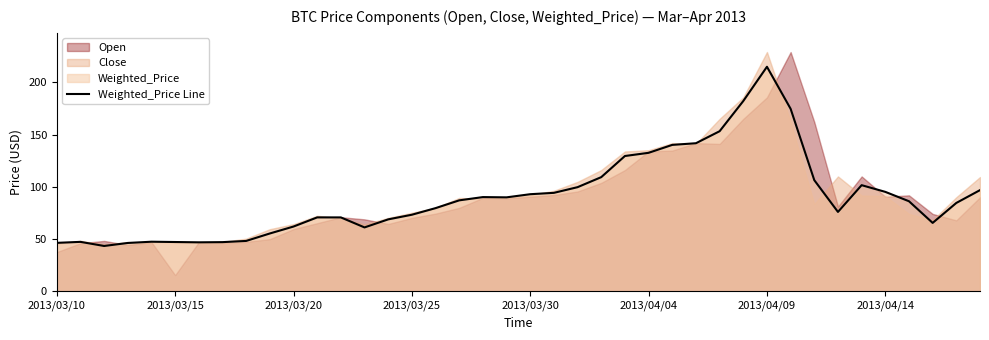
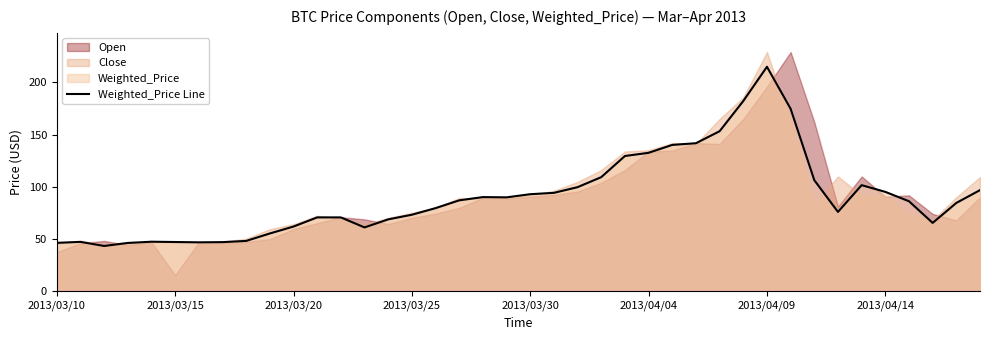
Open, 2013/04/09: 186 -> 196
